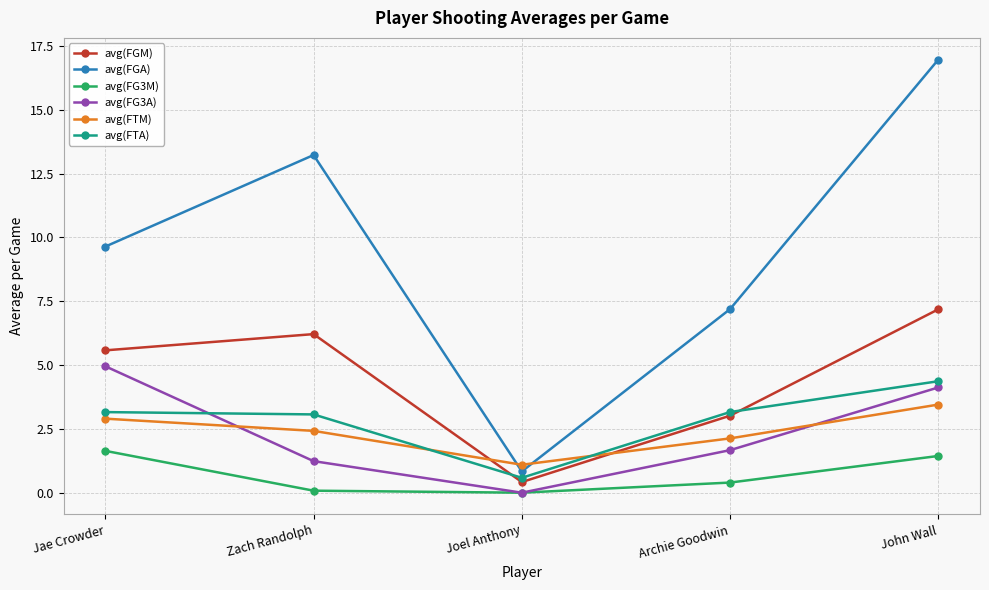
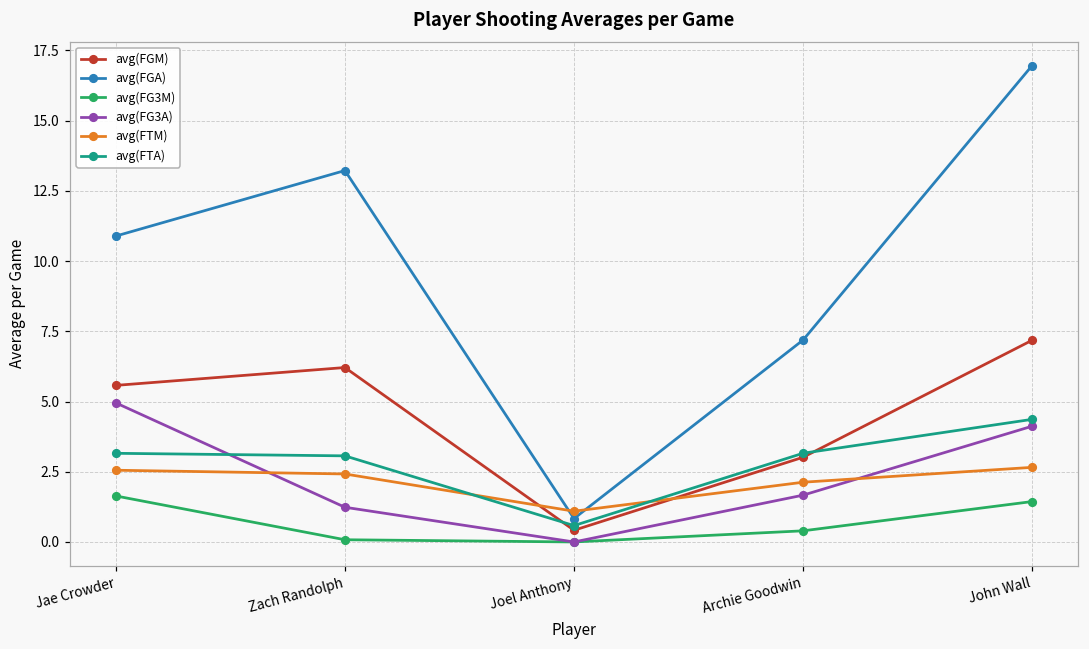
avg(FGA), Jae Crowder: 9.6 -> 10.9
avg(FTM), Jae Crowder: 2.9 -> 2.6
avg(FTM), John Wall: 3.5 -> 2.7
